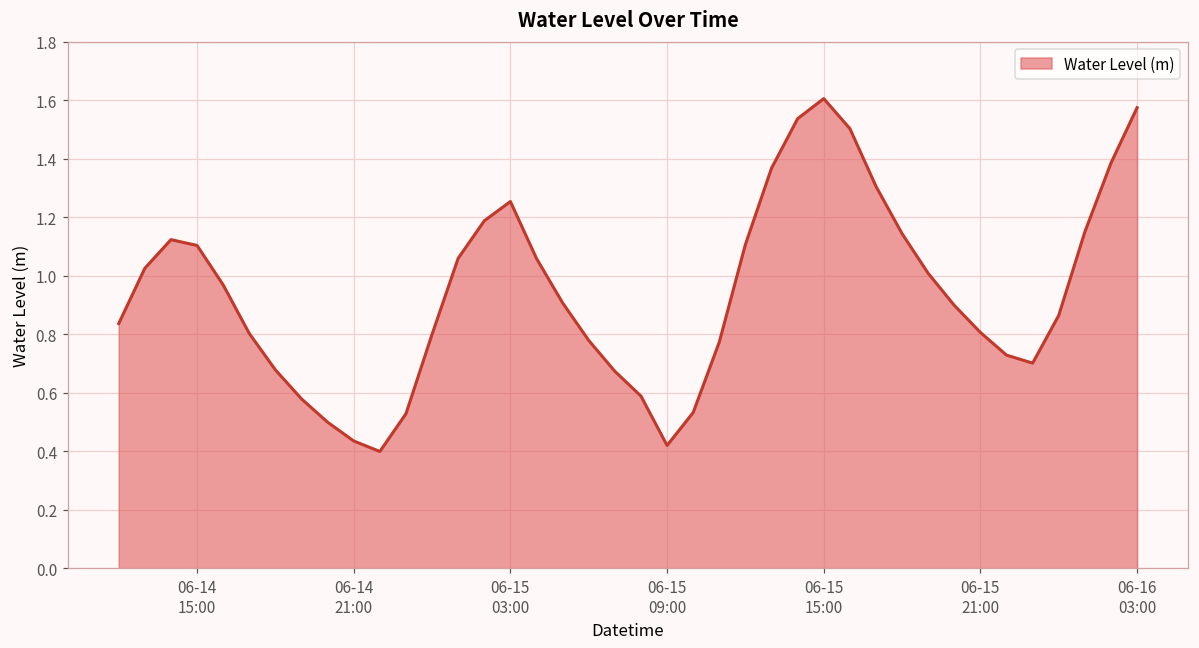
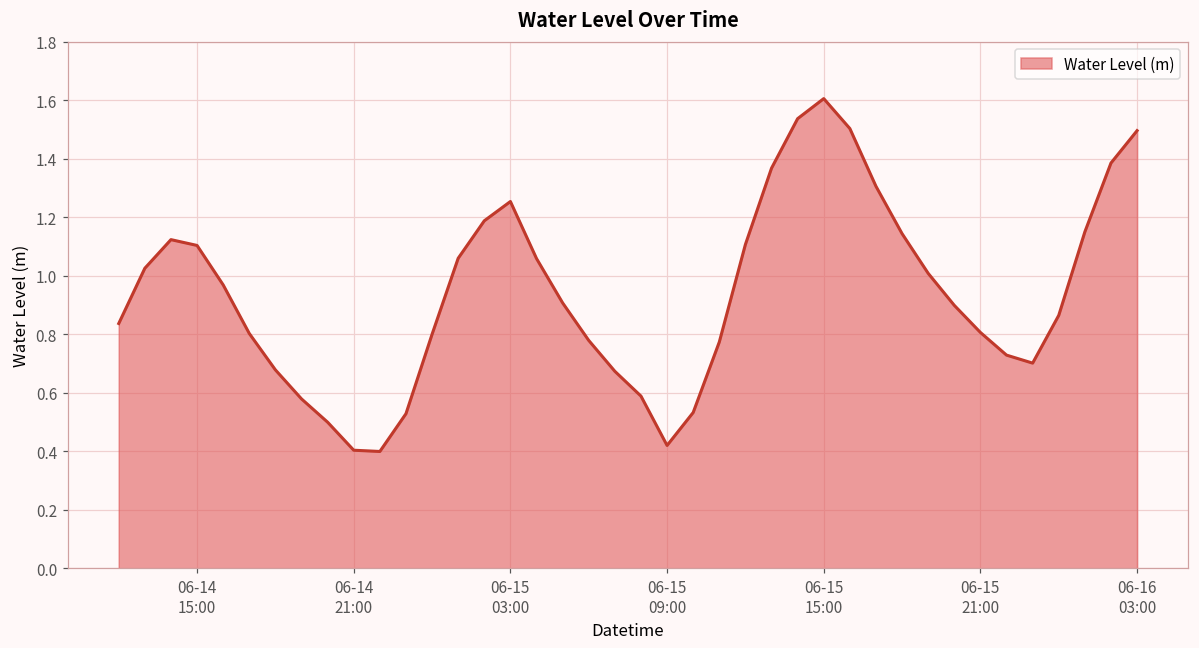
06-14 21:00: 0.44 -> 0.40
06-16 03:00: 1.57 -> 1.50
